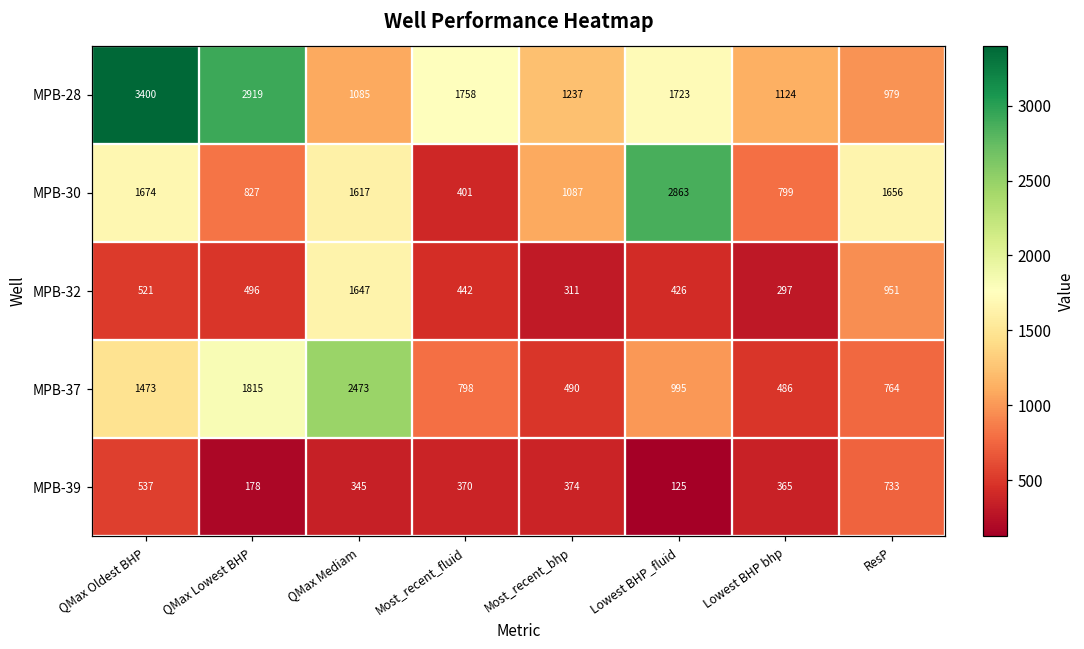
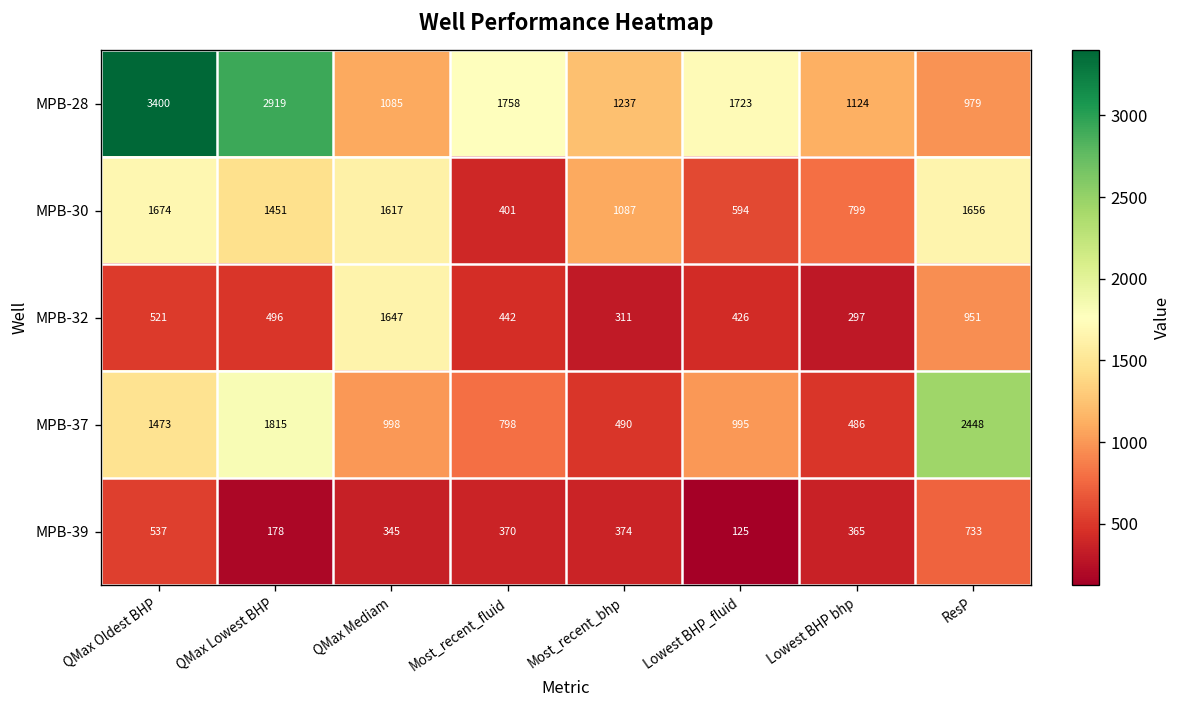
MPB-30, QMax Lowest BHP: 827 -> 1451
MPB-30, Lowest BHP_fluid: 2863 -> 594
MPB-37, QMax Mediam: 2473 -> 998
MPB-37, ResP: 764 -> 2448
